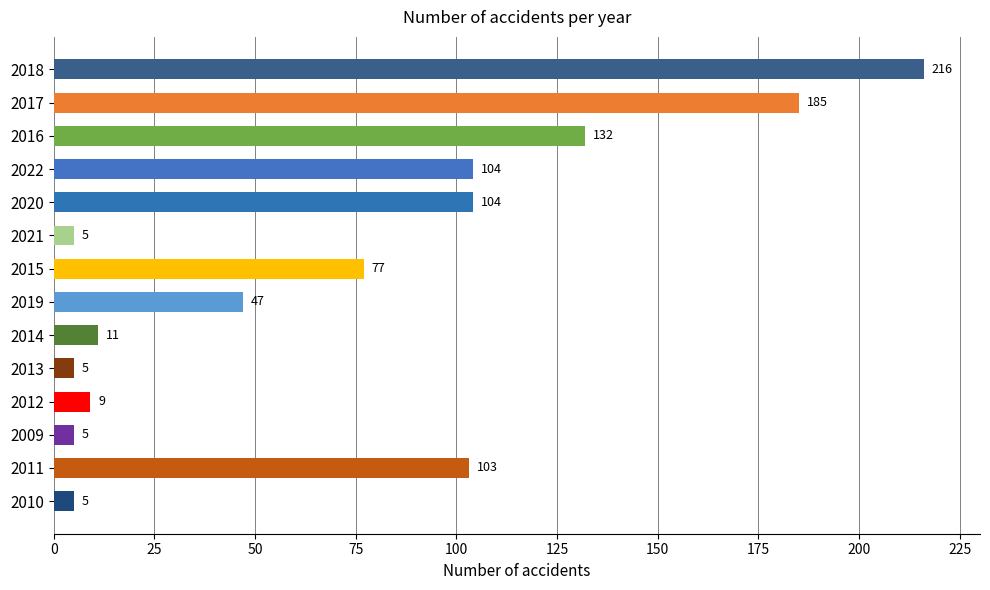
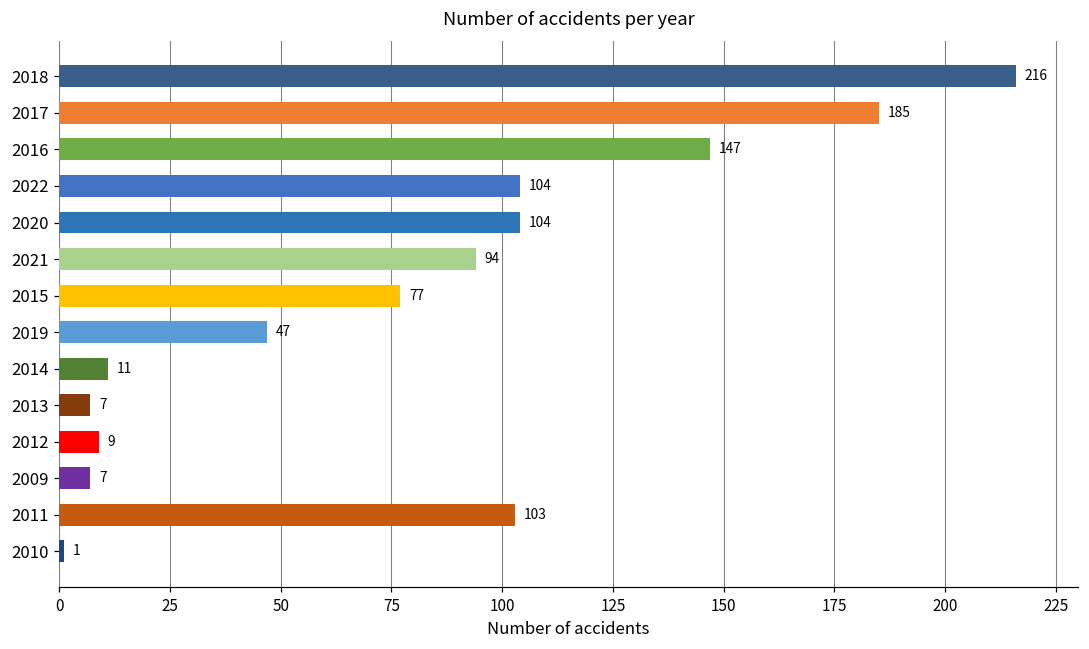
2016: 132 -> 147
2021: 5 -> 94
2013: 5 -> 7
2009: 5 -> 7
2010: 5 -> 1
